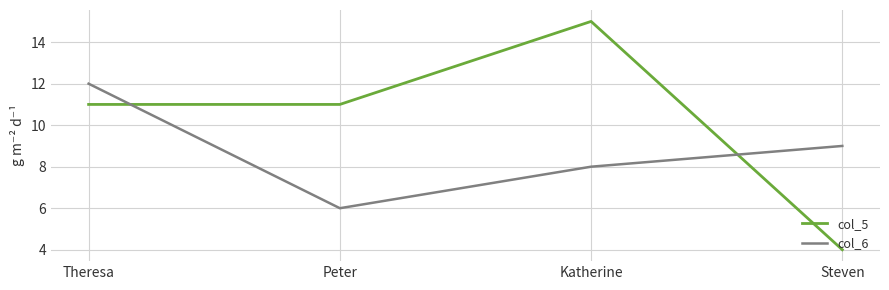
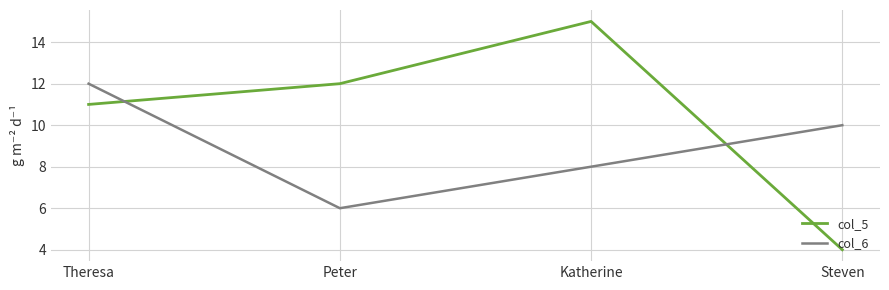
col_5, Peter: 11 -> 12
col_6, Steven: 9 -> 10
